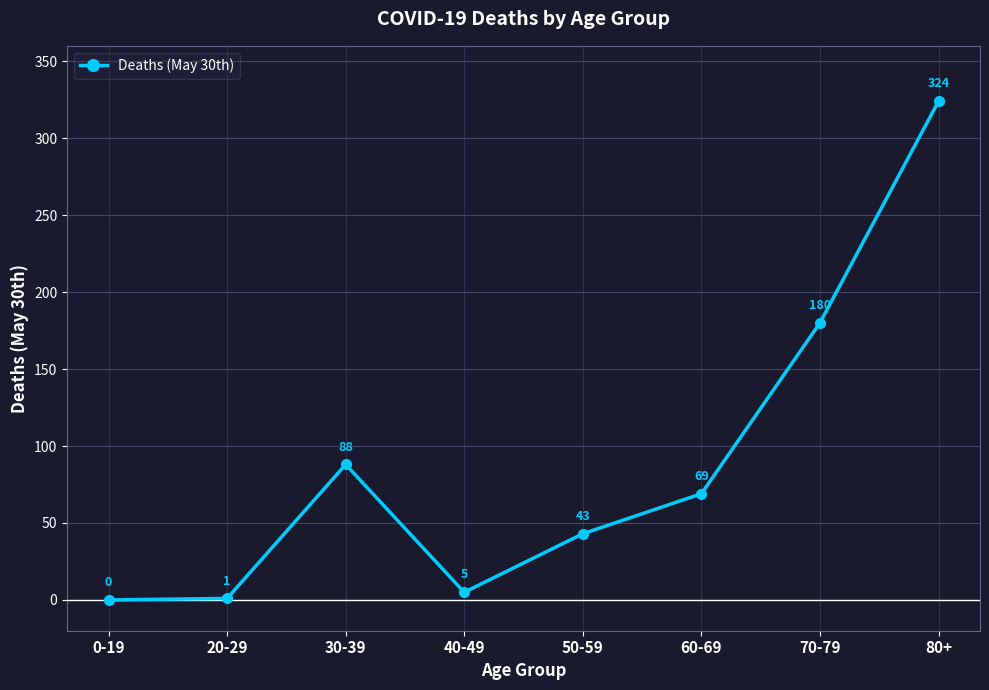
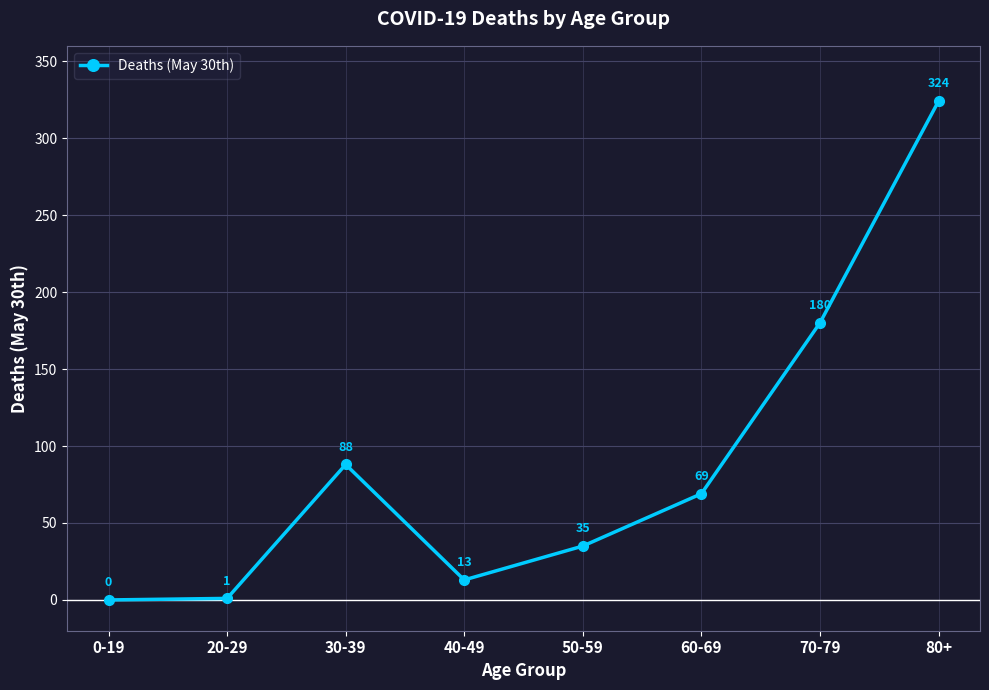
40-49: 5 -> 13
50-59: 43 -> 35
